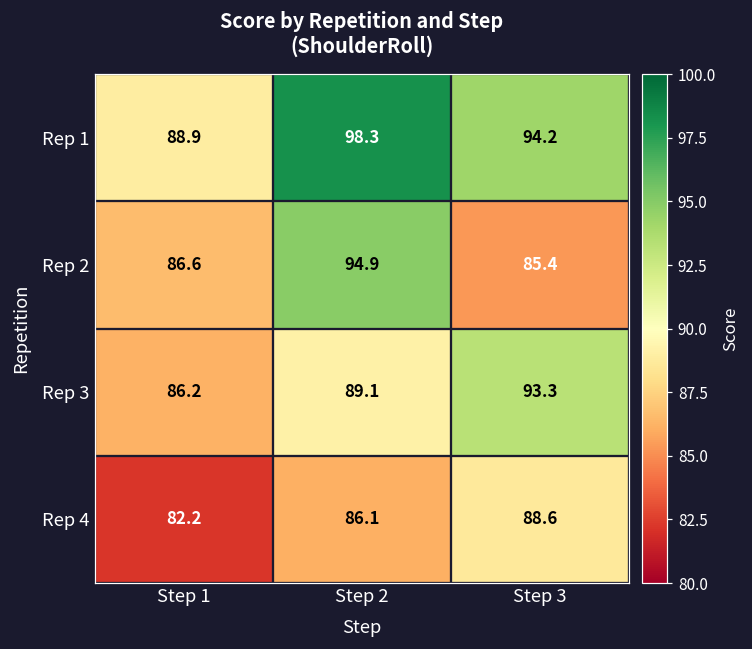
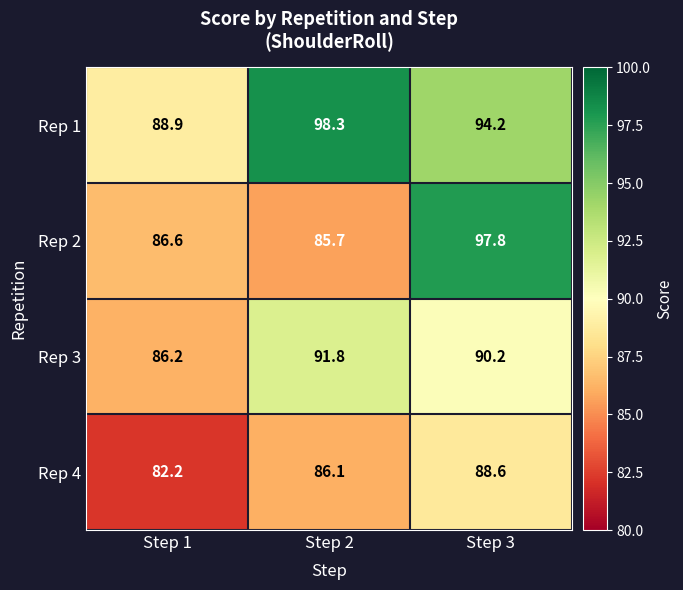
Rep 2, Step 2: 94.9 -> 85.7
Rep 2, Step 3: 85.4 -> 97.8
Rep 3, Step 2: 89.1 -> 91.8
Rep 3, Step 3: 93.3 -> 90.2
